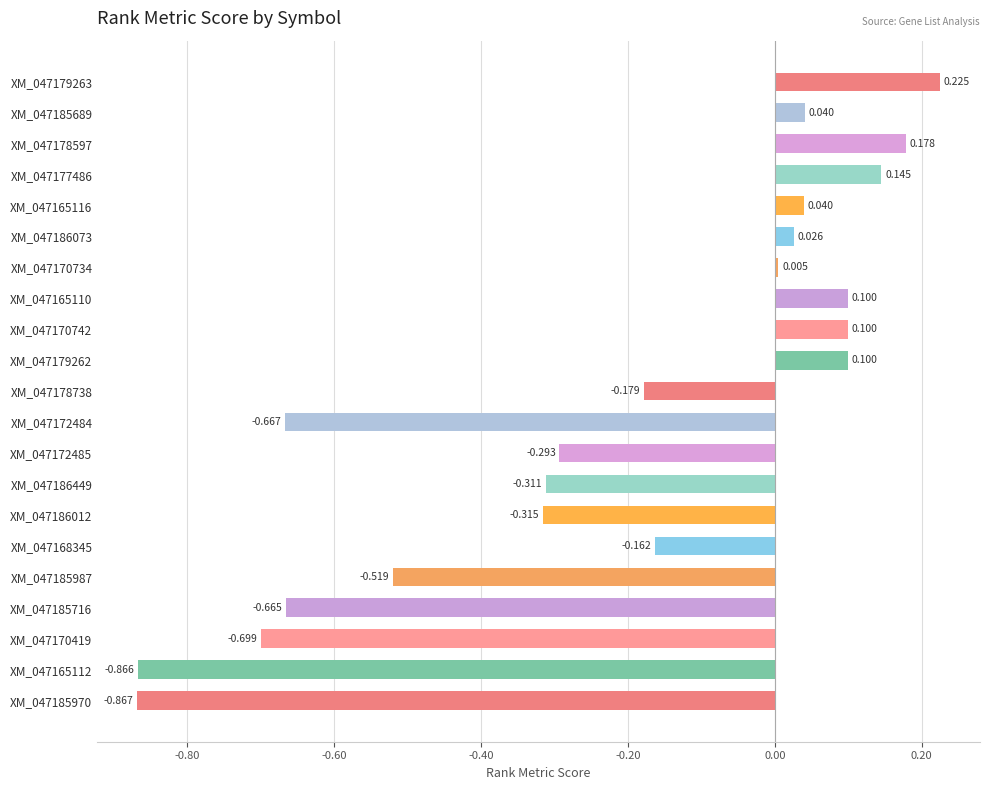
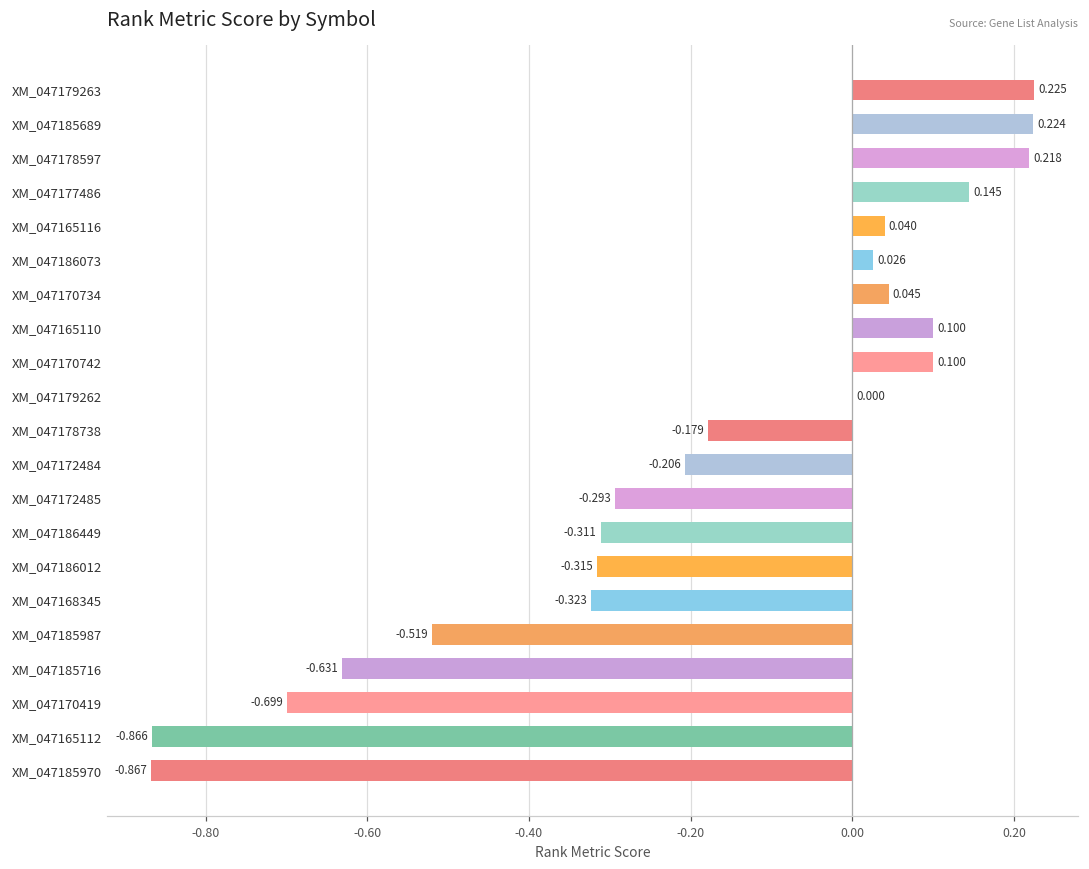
XM_047185689: 0.040 -> 0.224
XM_047178597: 0.178 -> 0.218
XM_047170734: 0.005 -> 0.045
XM_047179262: 0.100 -> 0.000
XM_047172484: -0.667 -> -0.206
XM_047168345: -0.162 -> -0.323
XM_047185716: -0.665 -> -0.631
